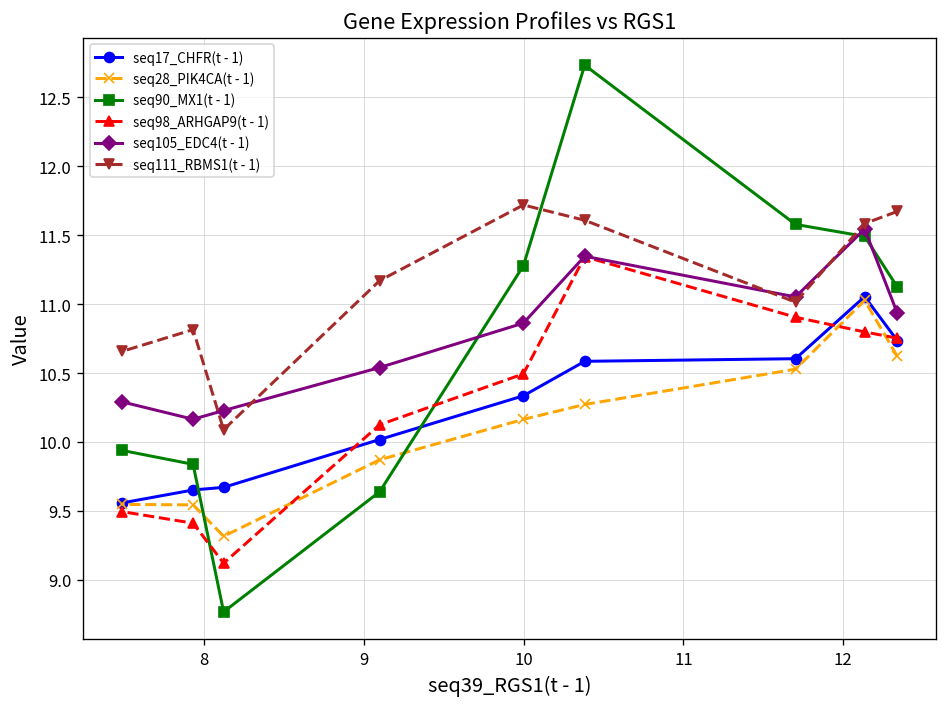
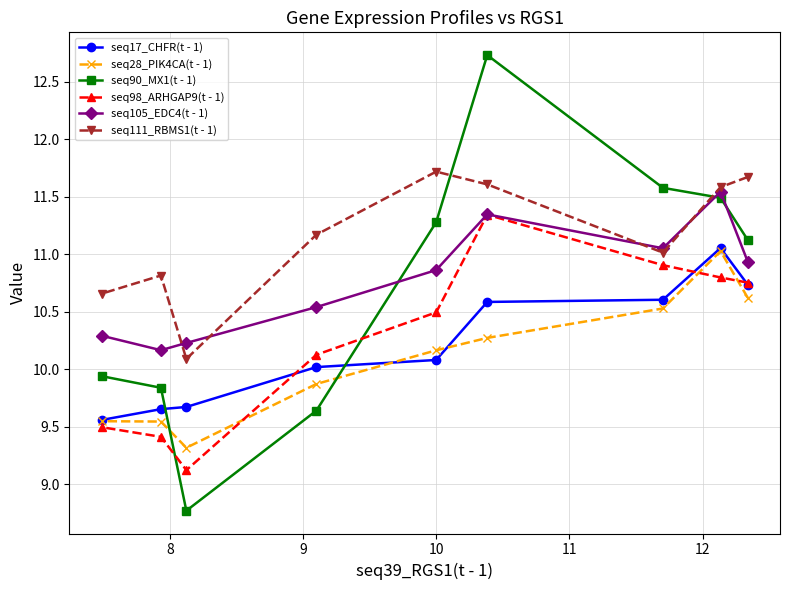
seq17_CHFR(t - 1), 10: 10.34 -> 10.08
